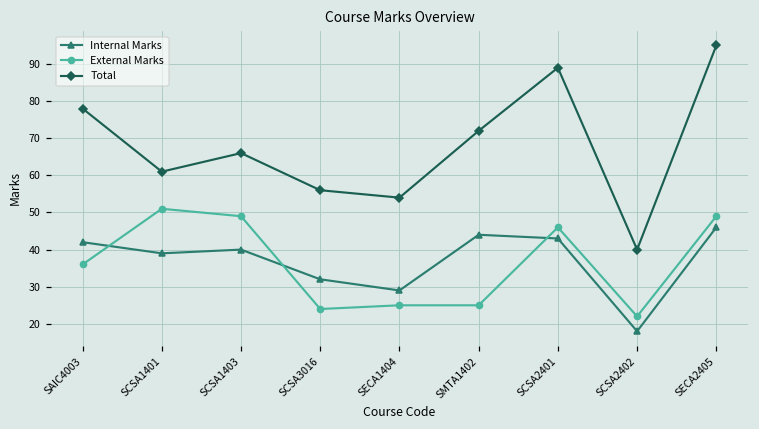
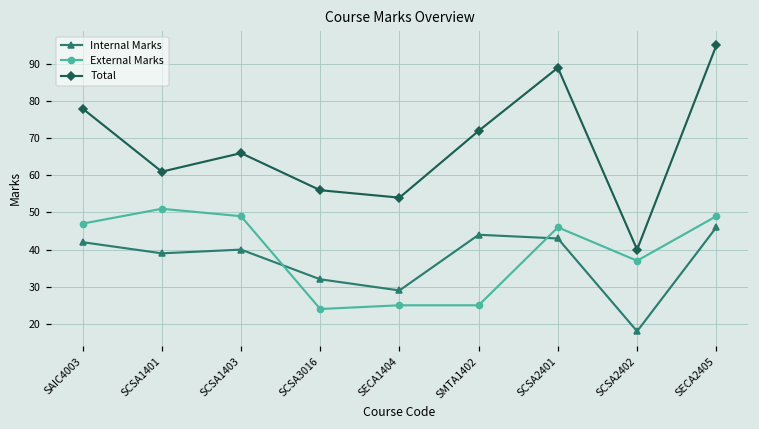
External Marks, SAIC4003: 36 -> 47
External Marks, SCSA2402: 22 -> 37
